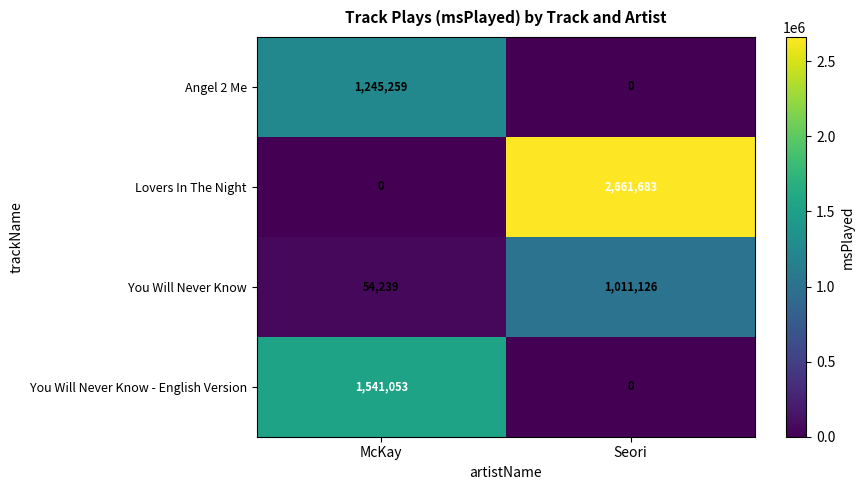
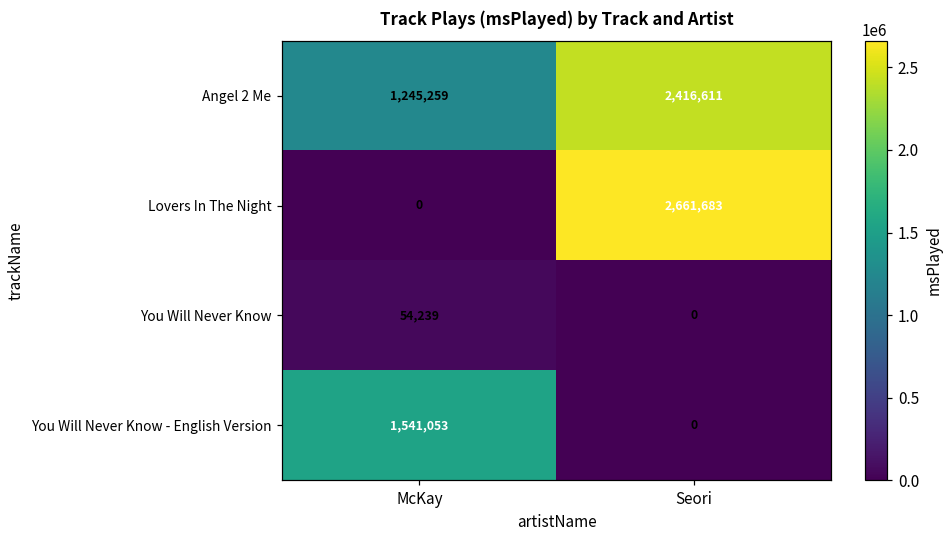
Angel 2 Me, Seori: 0 -> 2,416,611
You Will Never Know, Seori: 1,011,126 -> 0
